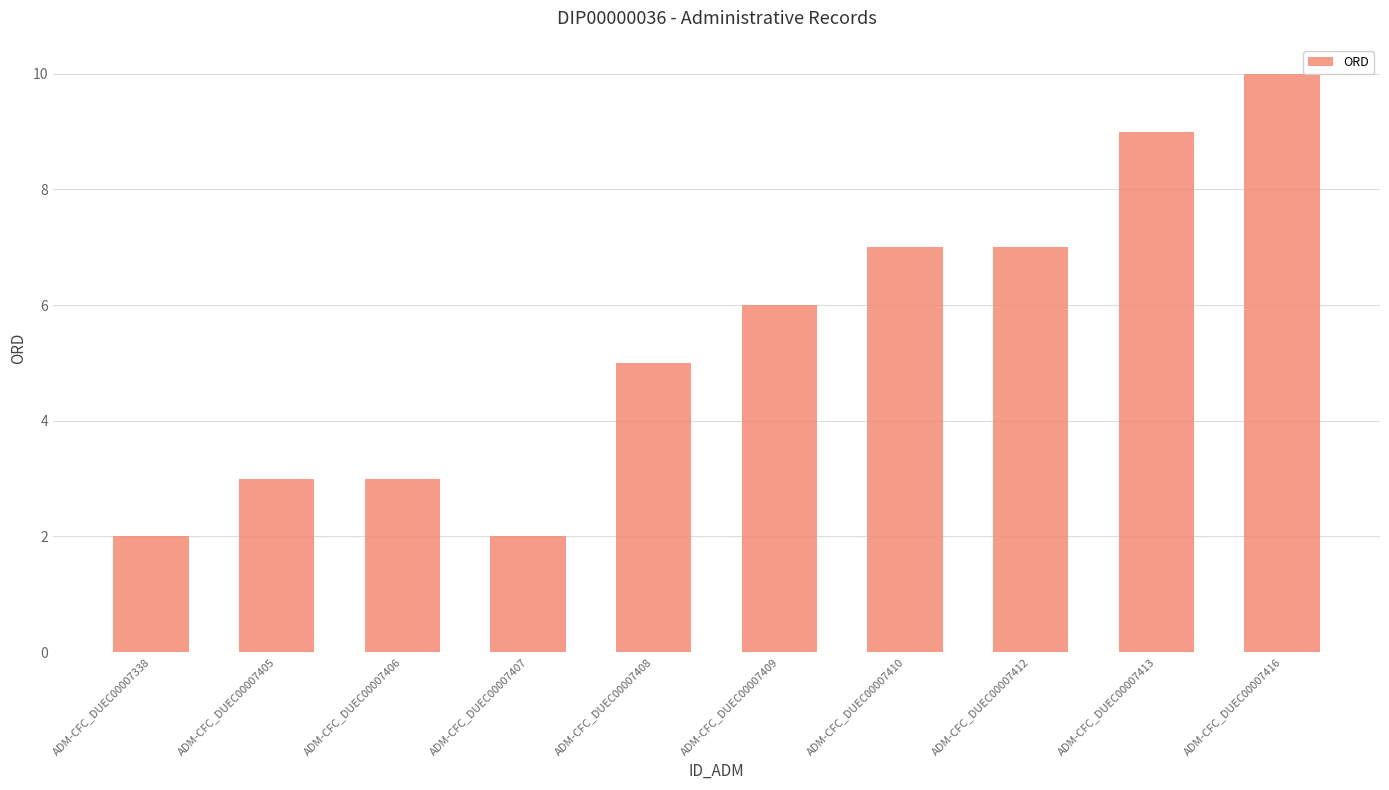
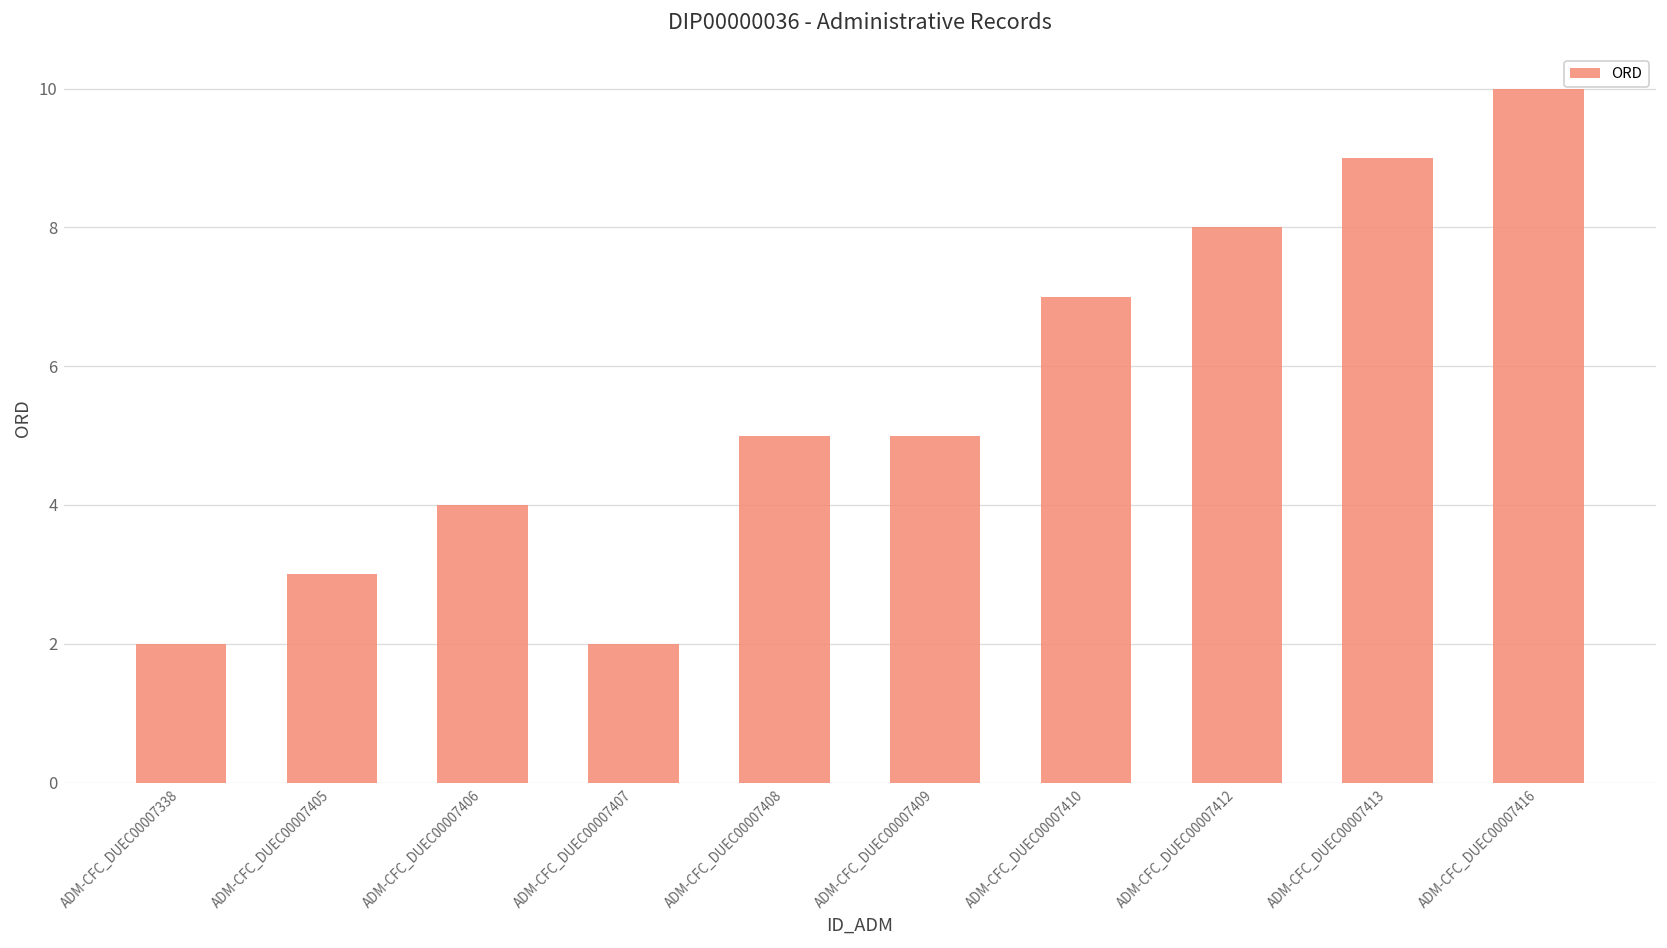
ADM-CFC_DUEC00007406: 3 -> 4
ADM-CFC_DUEC00007409: 6 -> 5
ADM-CFC_DUEC00007412: 7 -> 8
